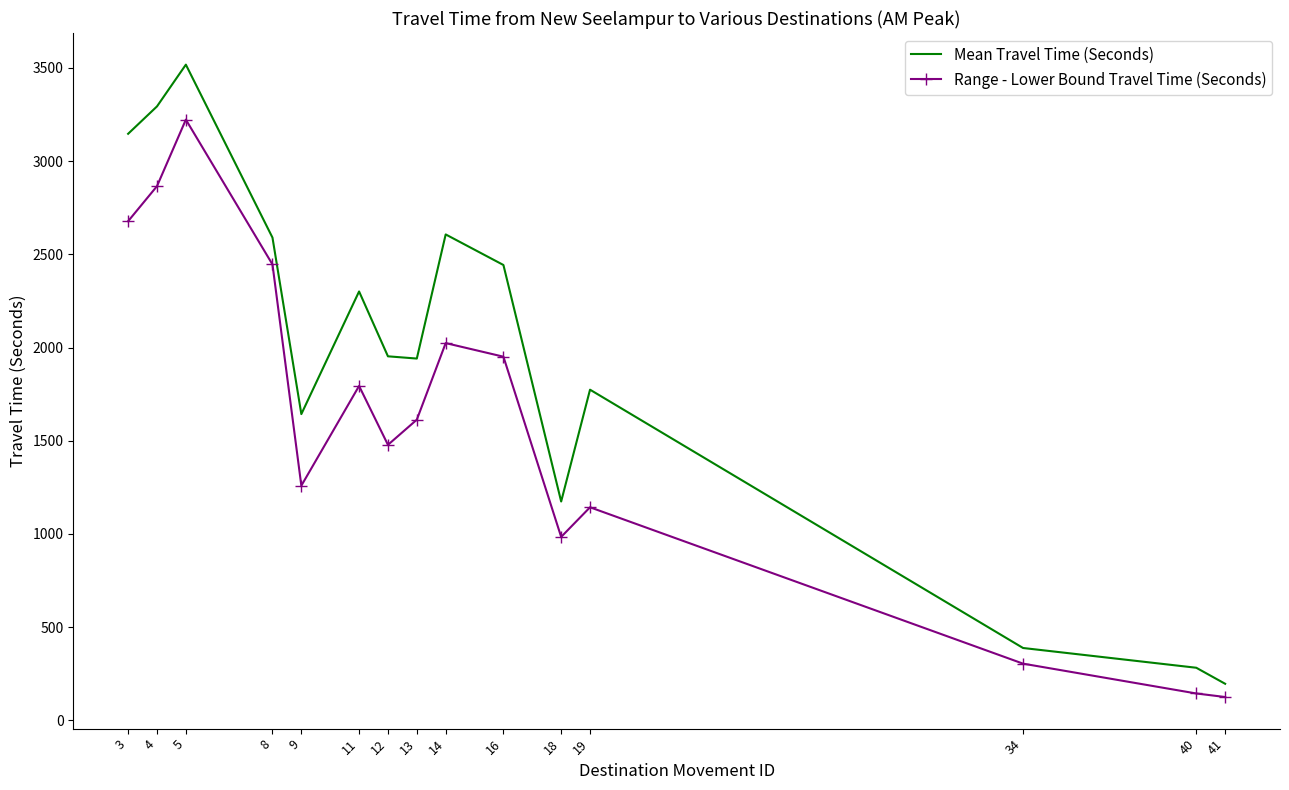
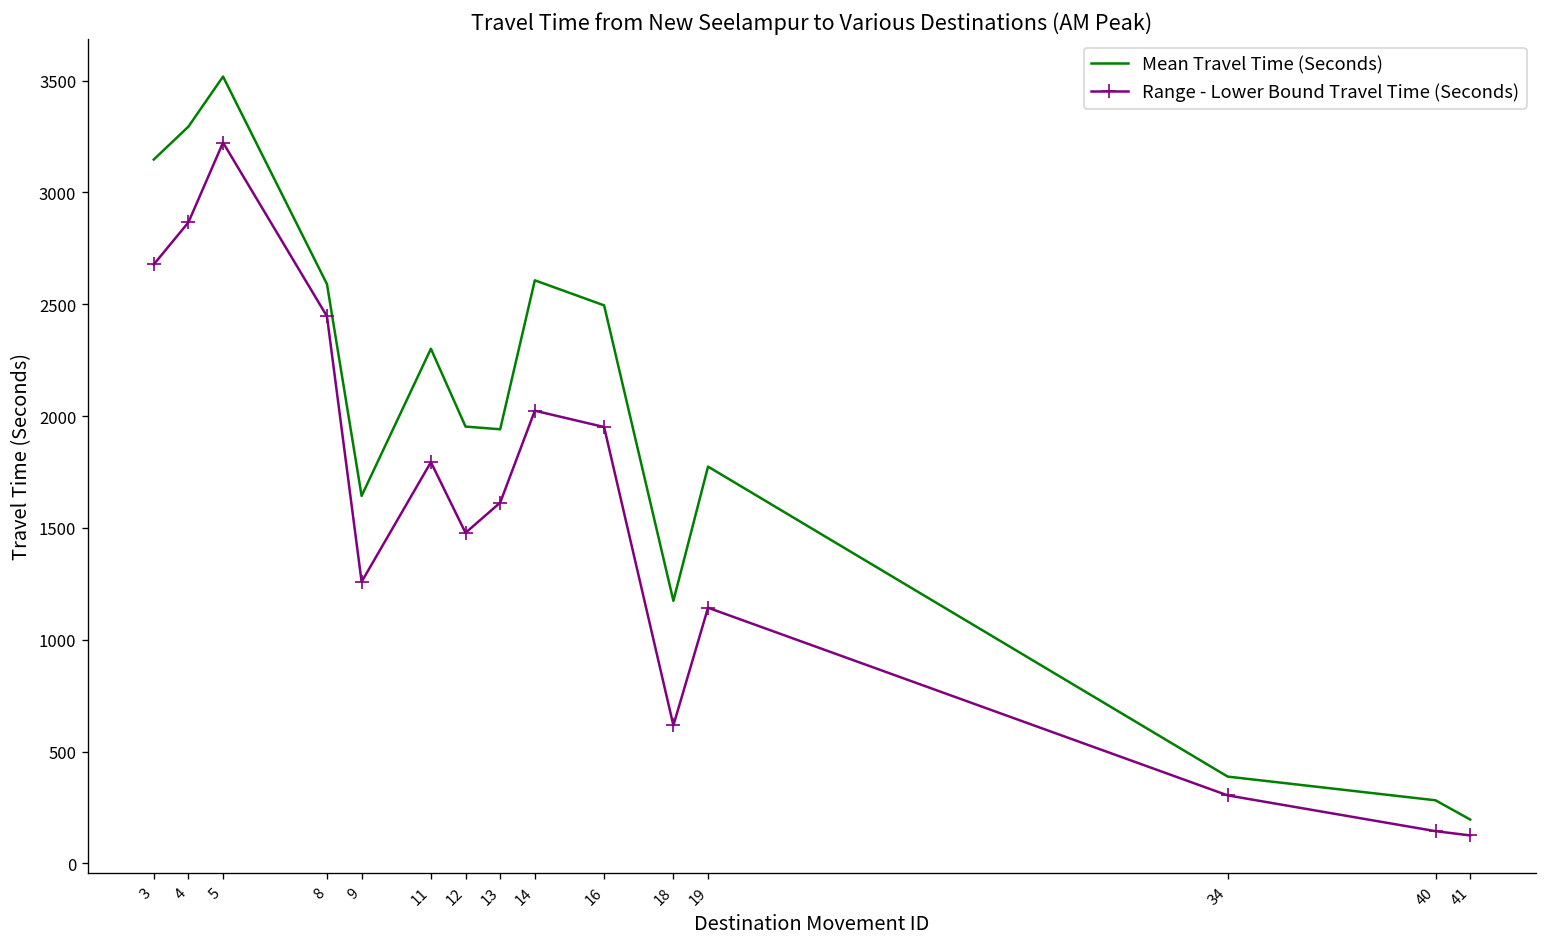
Mean Travel Time (Seconds), 16: 2440 -> 2500
Range - Lower Bound Travel Time (Seconds), 18: 980 -> 620
